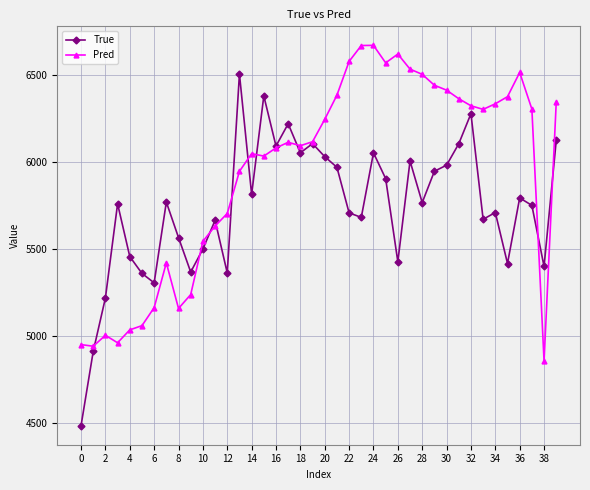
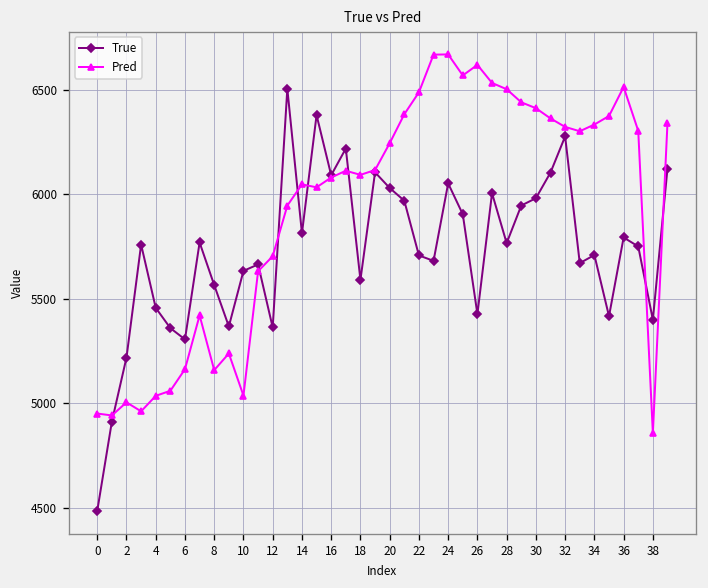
True, 10: 5500 -> 5630
Pred, 10: 5540 -> 5040
True, 18: 6050 -> 5590
Pred, 22: 6580 -> 6490
